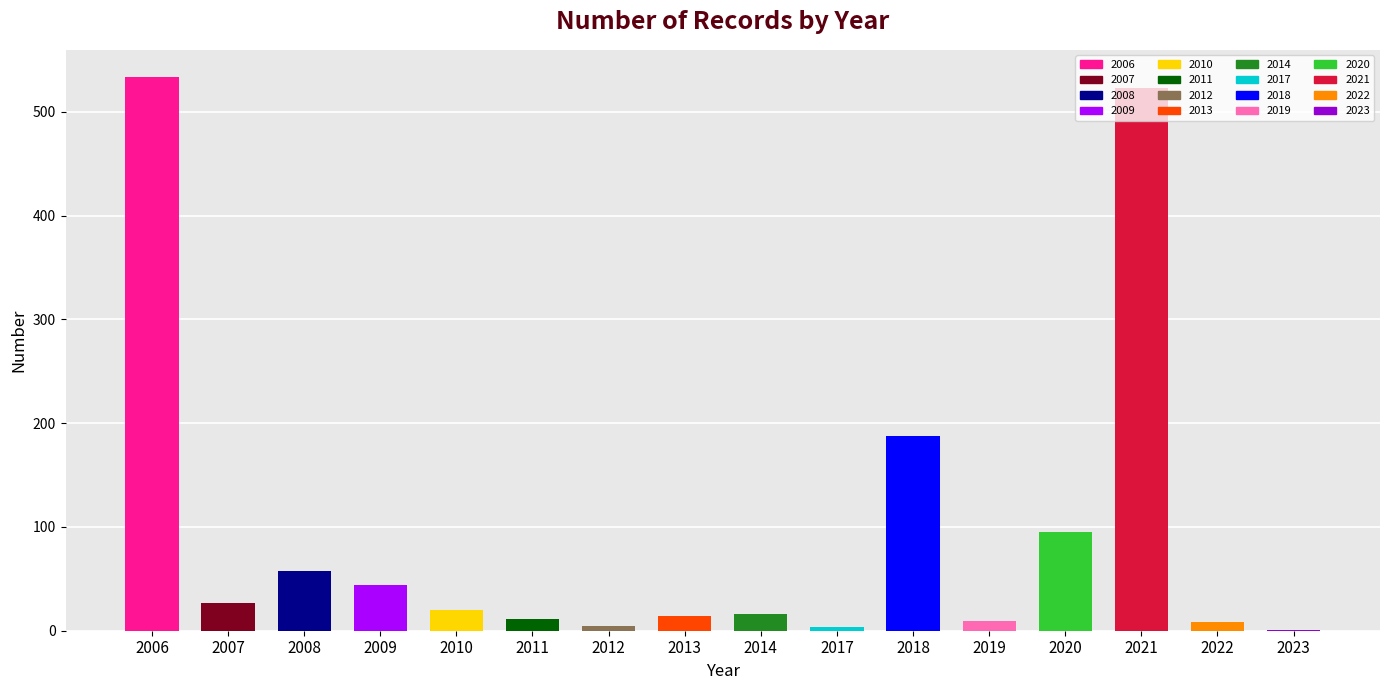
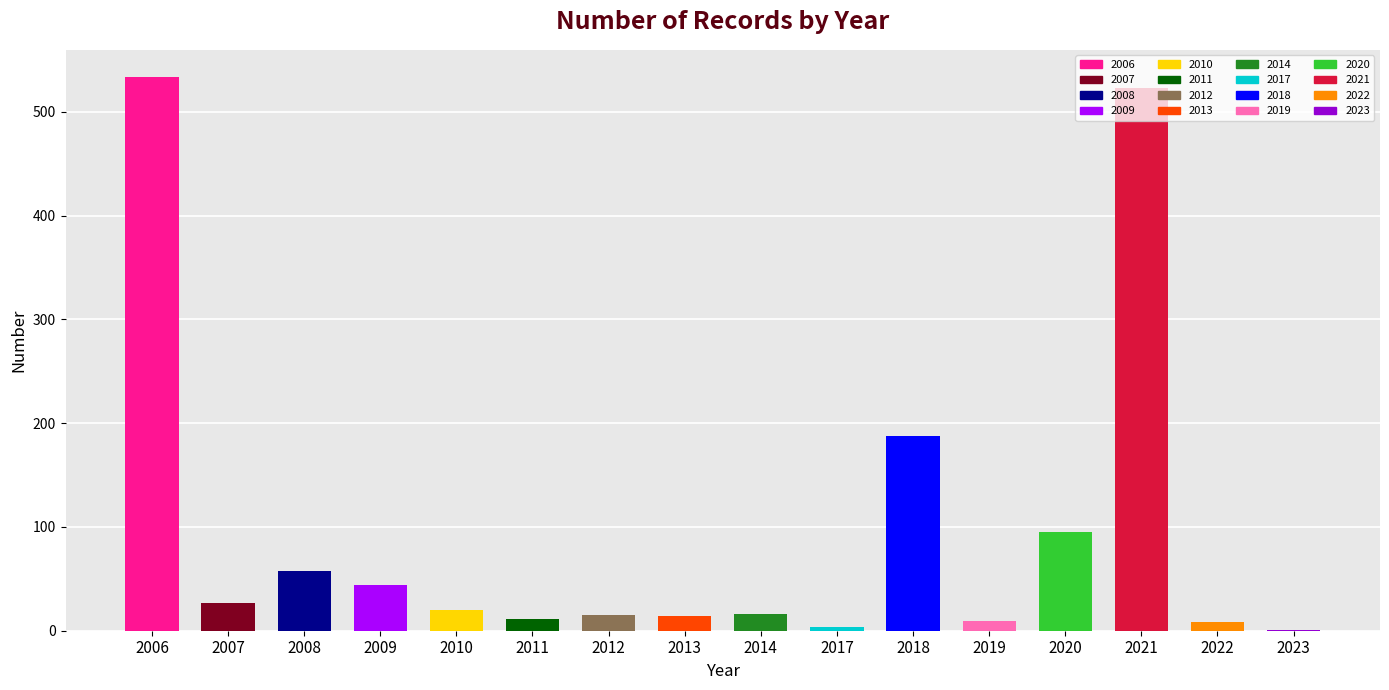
2012: 5 -> 15
